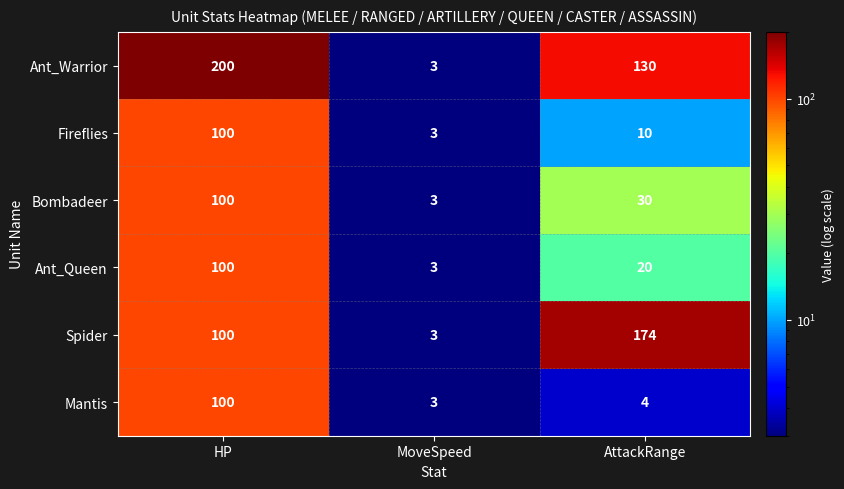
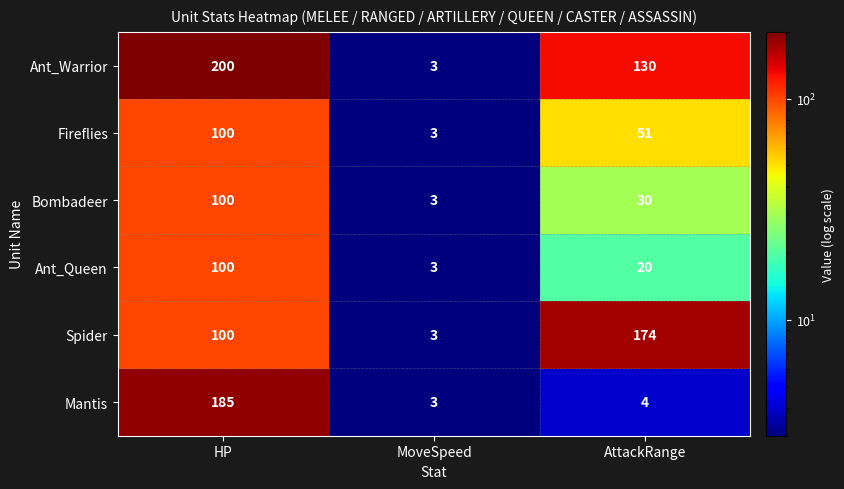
Fireflies, AttackRange: 10 -> 51
Mantis, HP: 100 -> 185
